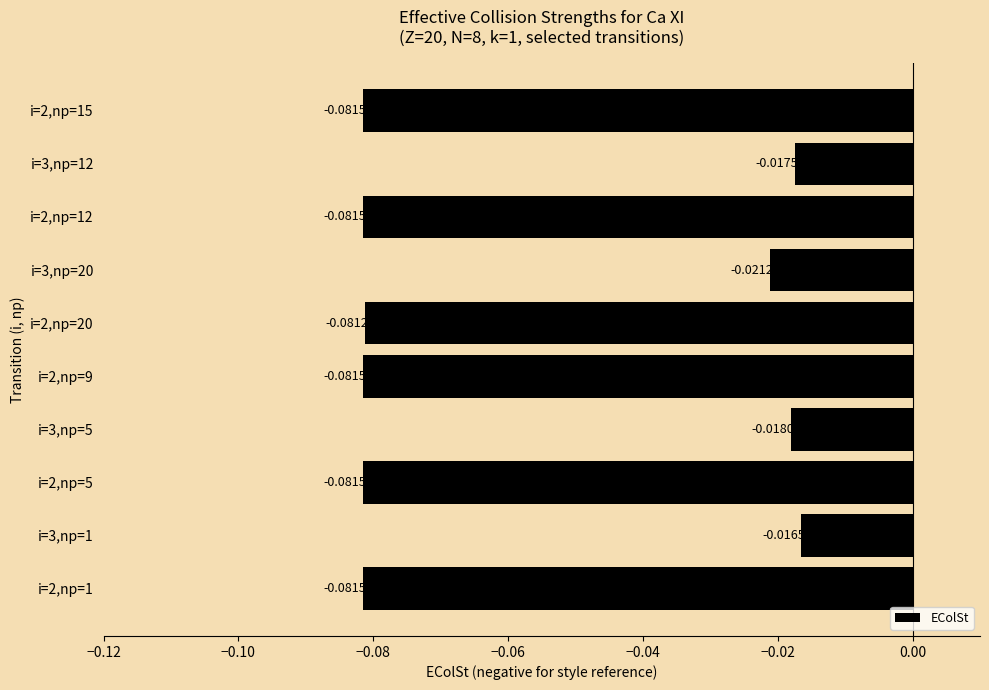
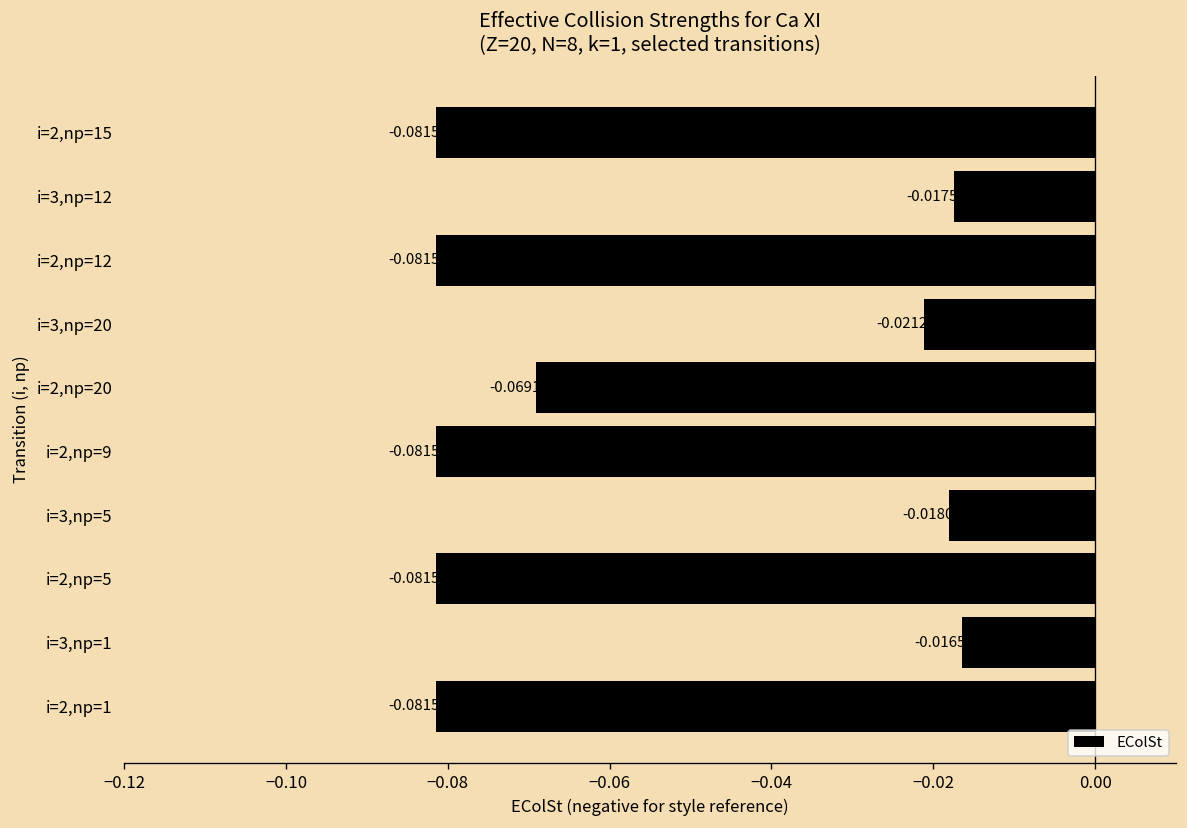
i=2,np=20: -0.0812 -> -0.0691
